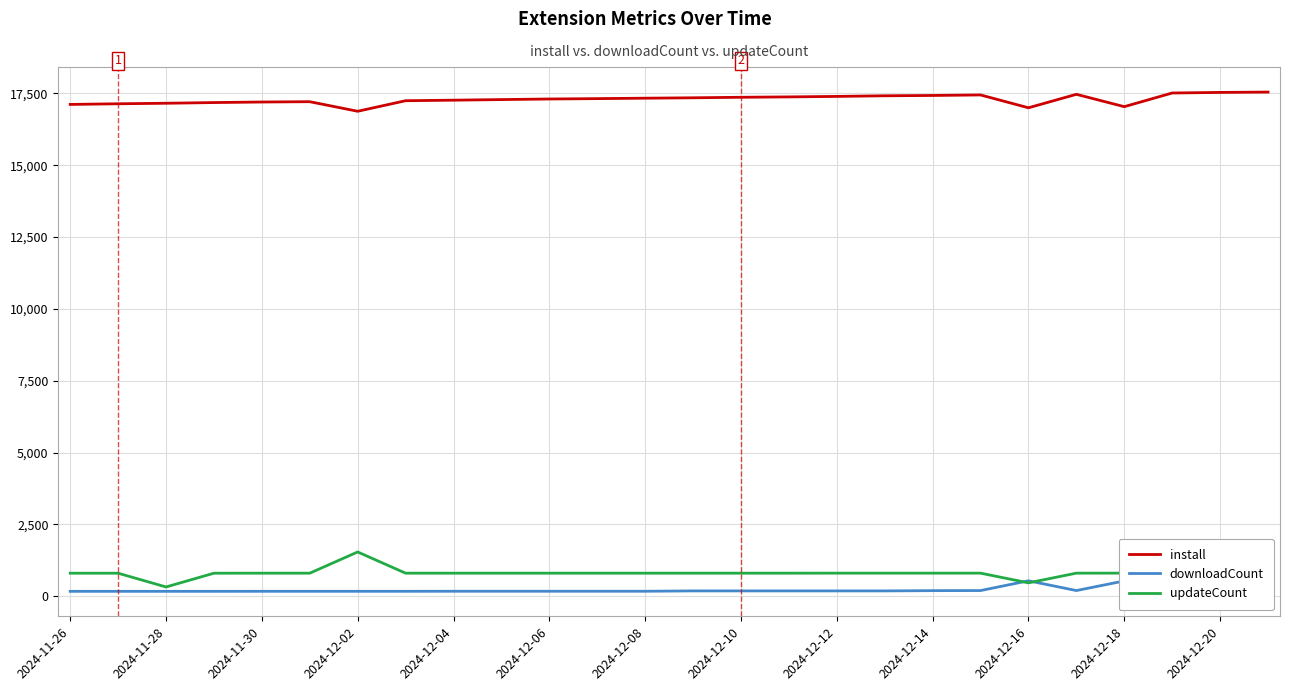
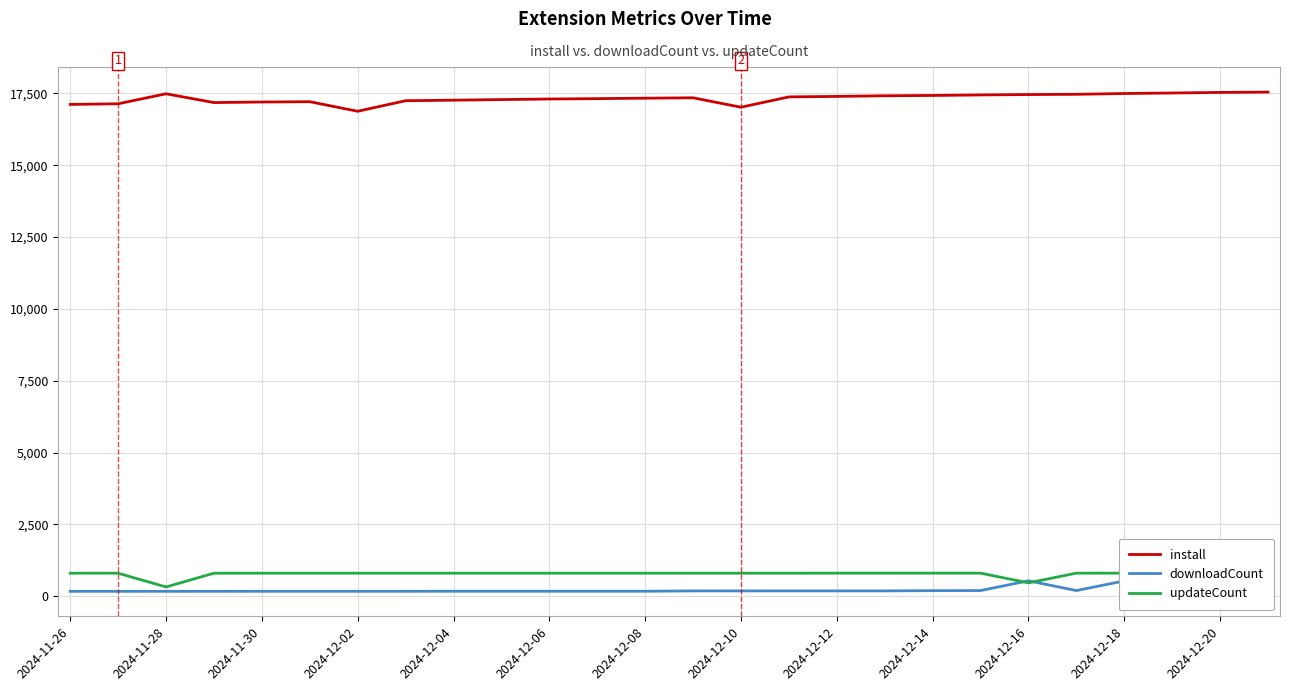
install, 2024-11-28: 17,200 -> 17,500
updateCount, 2024-12-02: 1,500 -> 800
install, 2024-12-10: 17,400 -> 17,000
install, 2024-12-16: 17,000 -> 17,500
install, 2024-12-18: 17,000 -> 17,500
